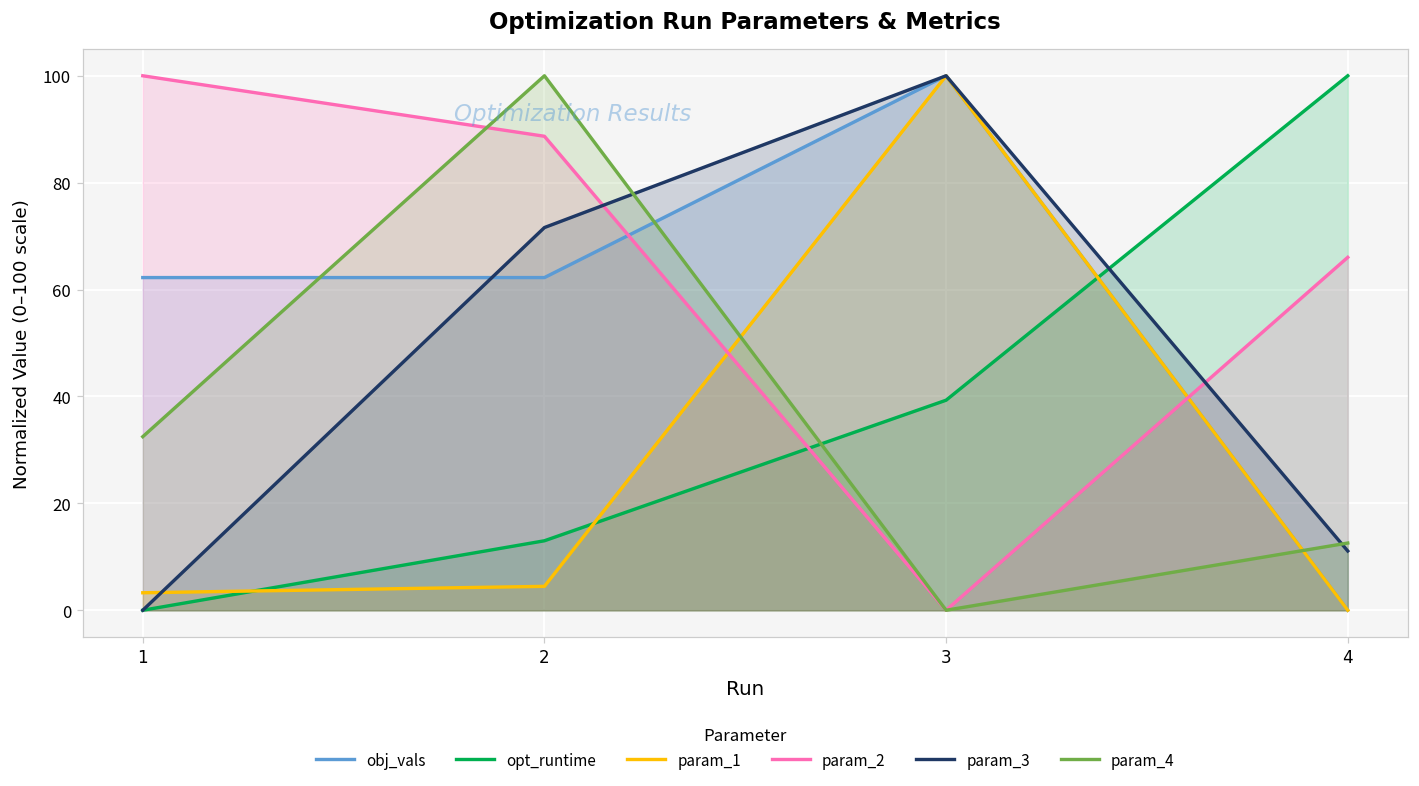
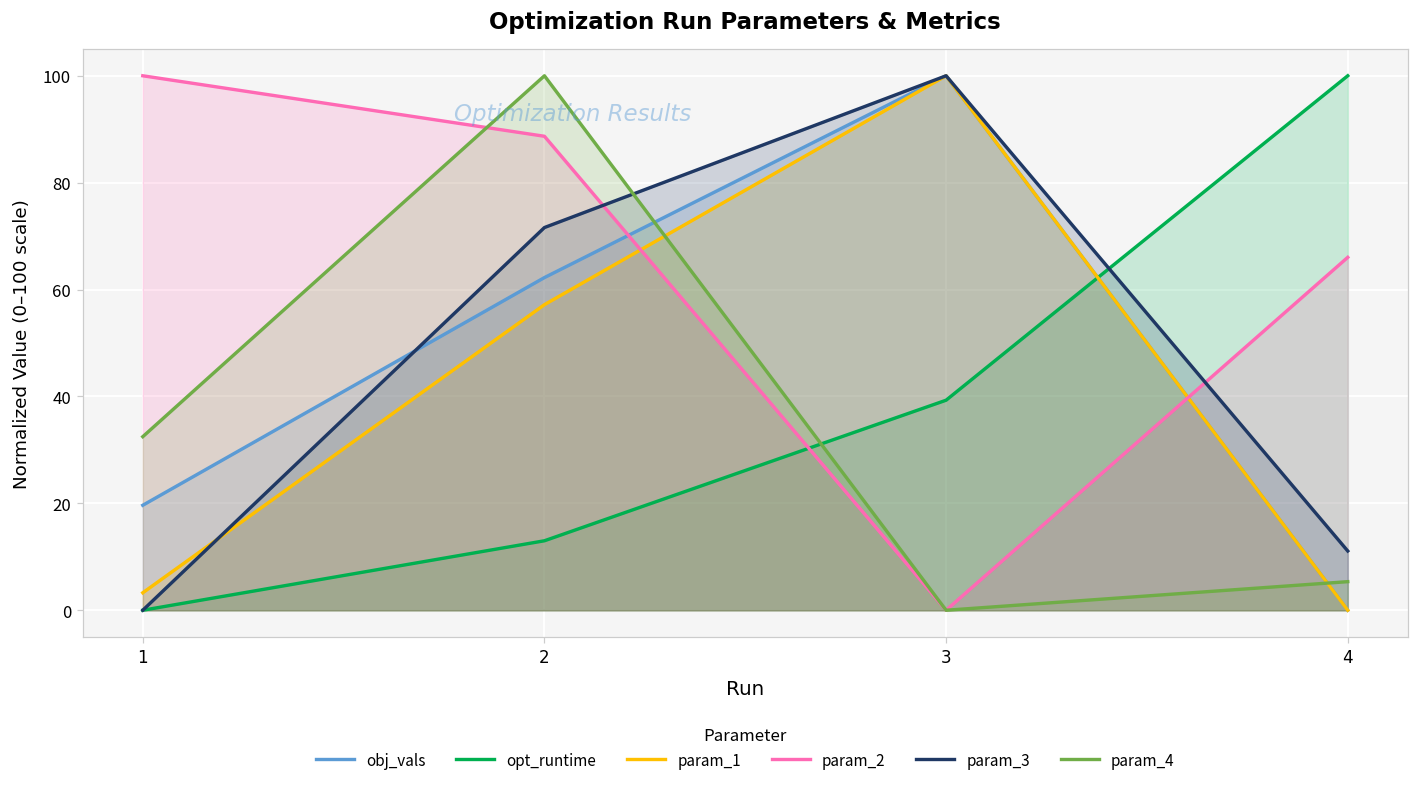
obj_vals, 1: 62 -> 20
param_1, 2: 4 -> 57
param_4, 4: 13 -> 5
